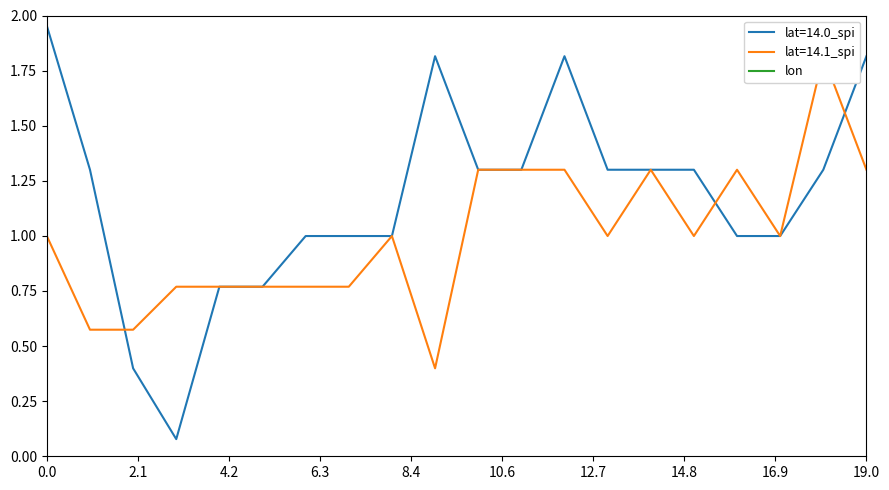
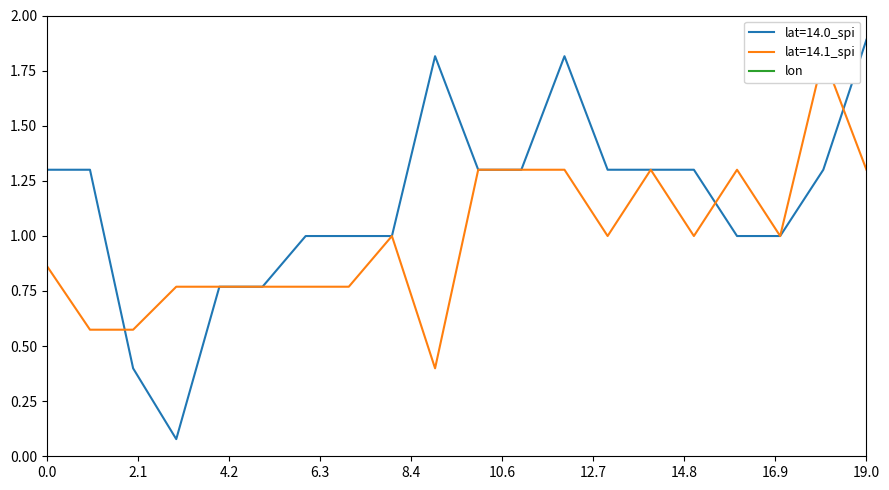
lat=14.0_spi, 0.0: 1.95 -> 1.30
lat=14.1_spi, 0.0: 1.00 -> 0.86
lat=14.0_spi, 19.0: 1.82 -> 1.89
